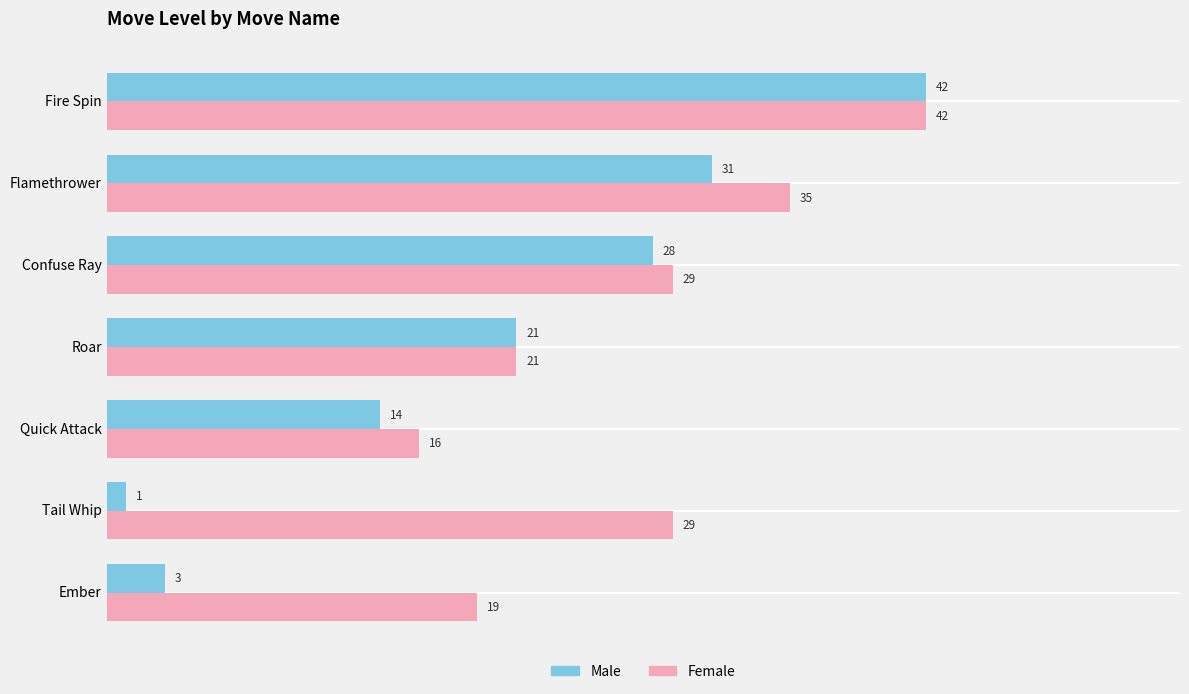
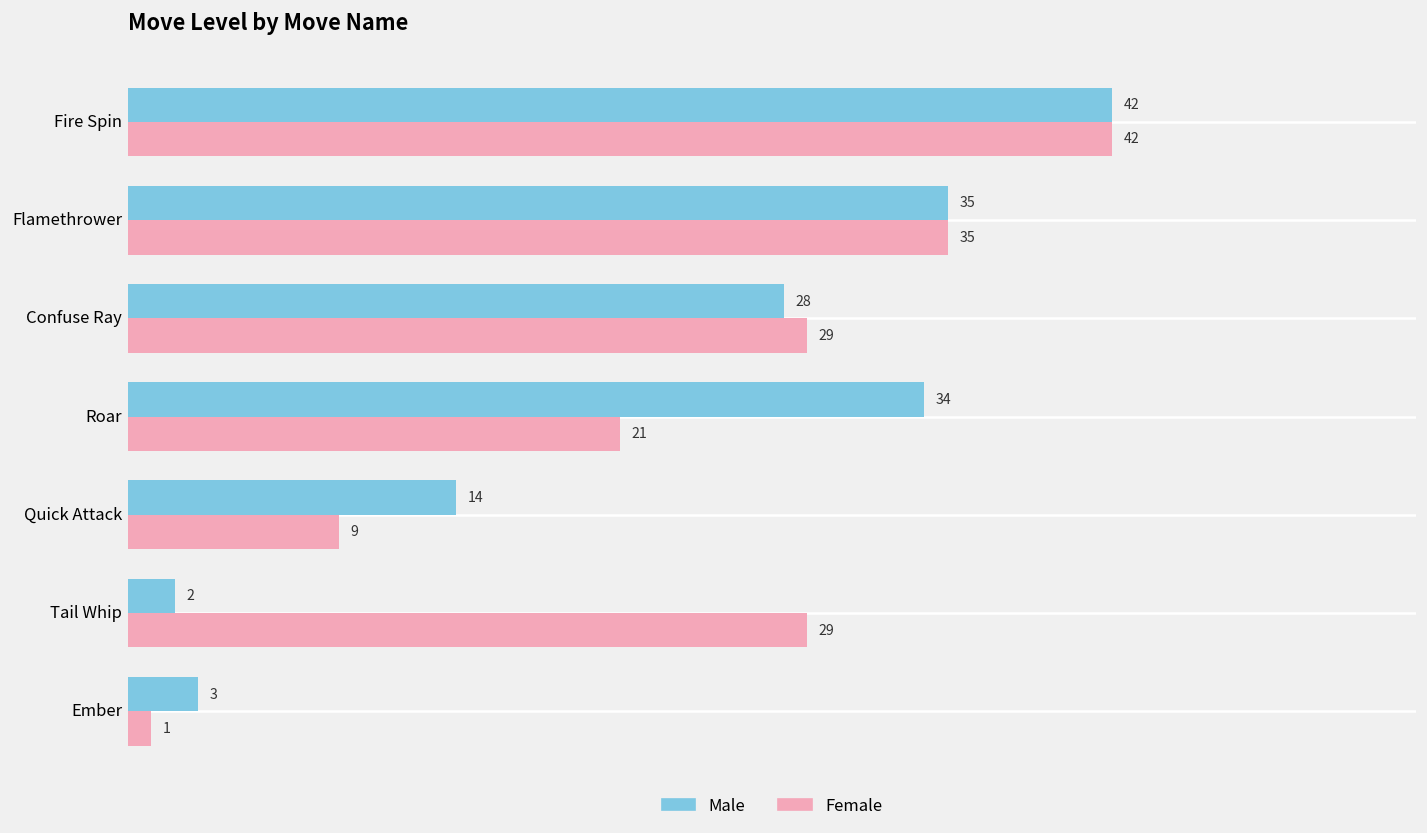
Male, Flamethrower: 31 -> 35
Male, Roar: 21 -> 34
Female, Quick Attack: 16 -> 9
Male, Tail Whip: 1 -> 2
Female, Ember: 19 -> 1
